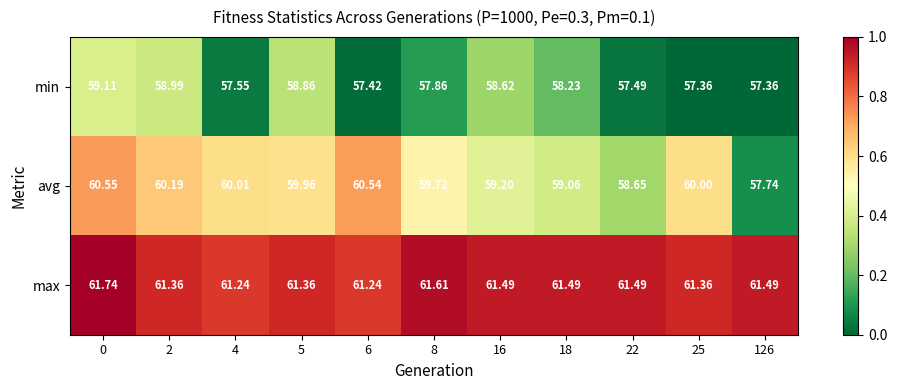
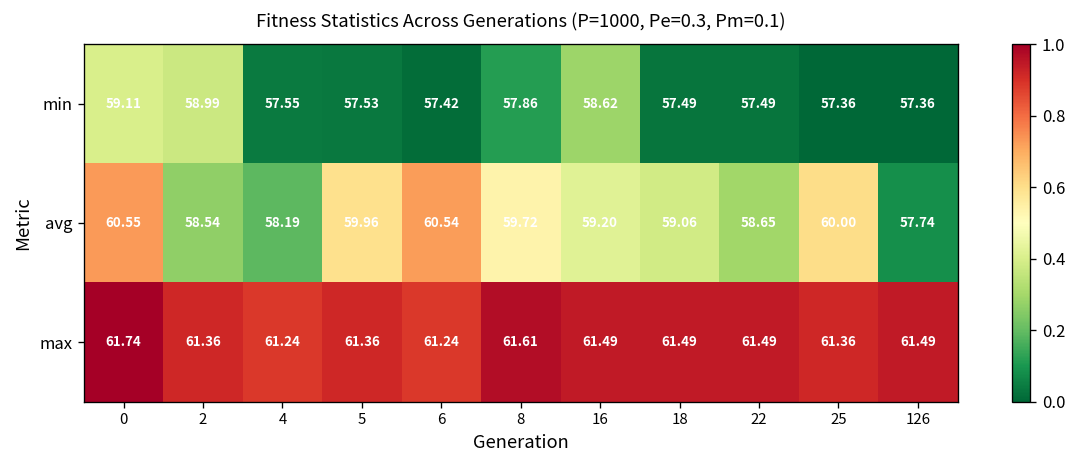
min, 5: 58.86 -> 57.53
min, 18: 58.23 -> 57.49
avg, 2: 60.19 -> 58.54
avg, 4: 60.01 -> 58.19
